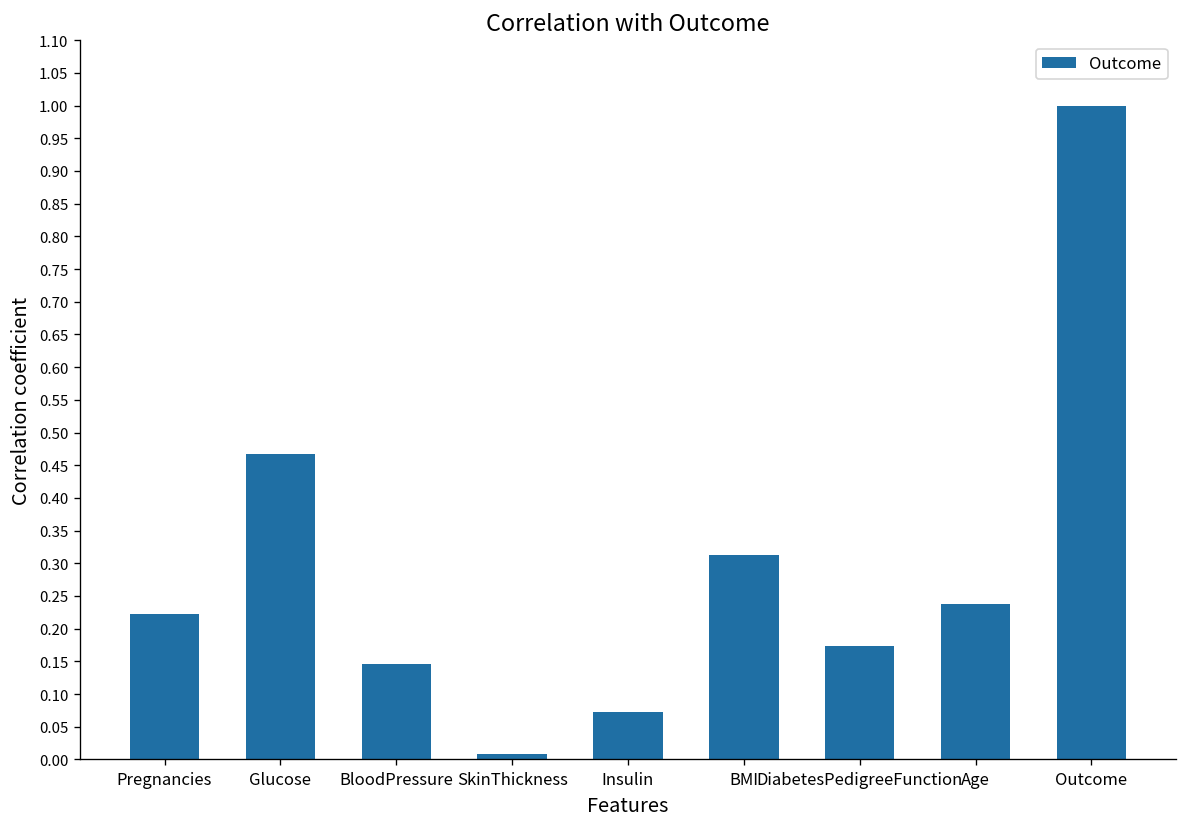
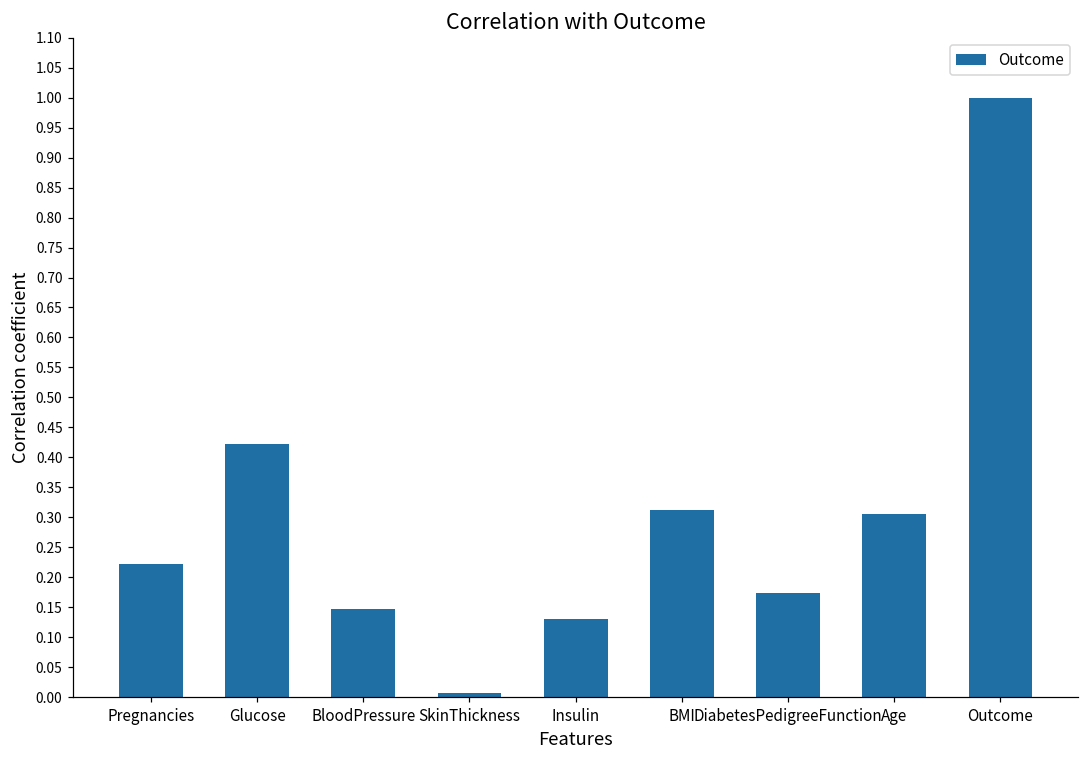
Glucose: 0.47 -> 0.42
Insulin: 0.07 -> 0.13
Age: 0.24 -> 0.31
